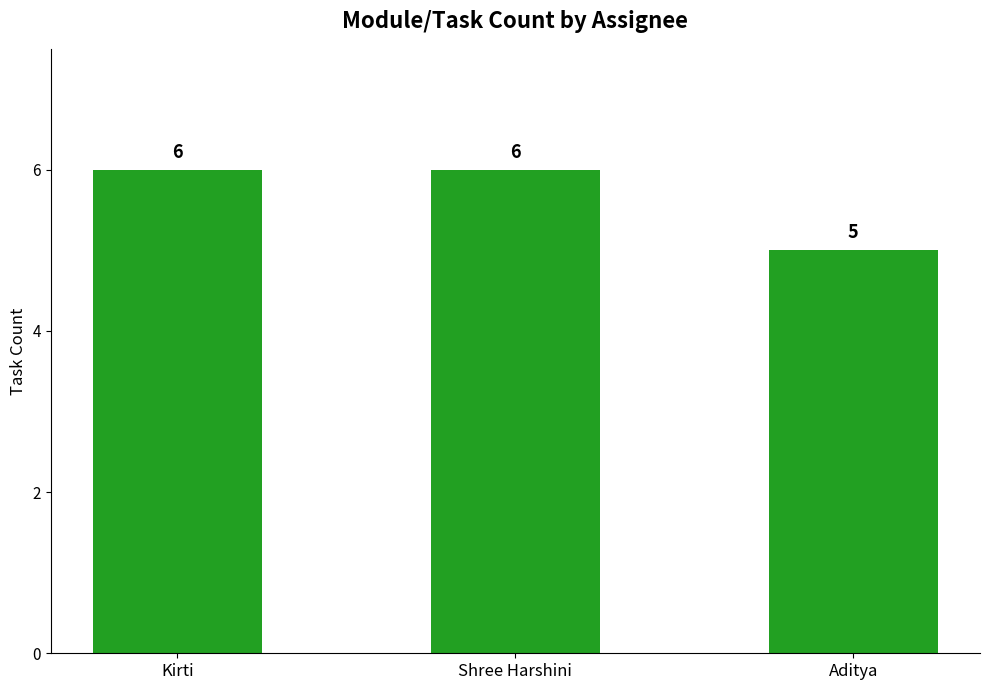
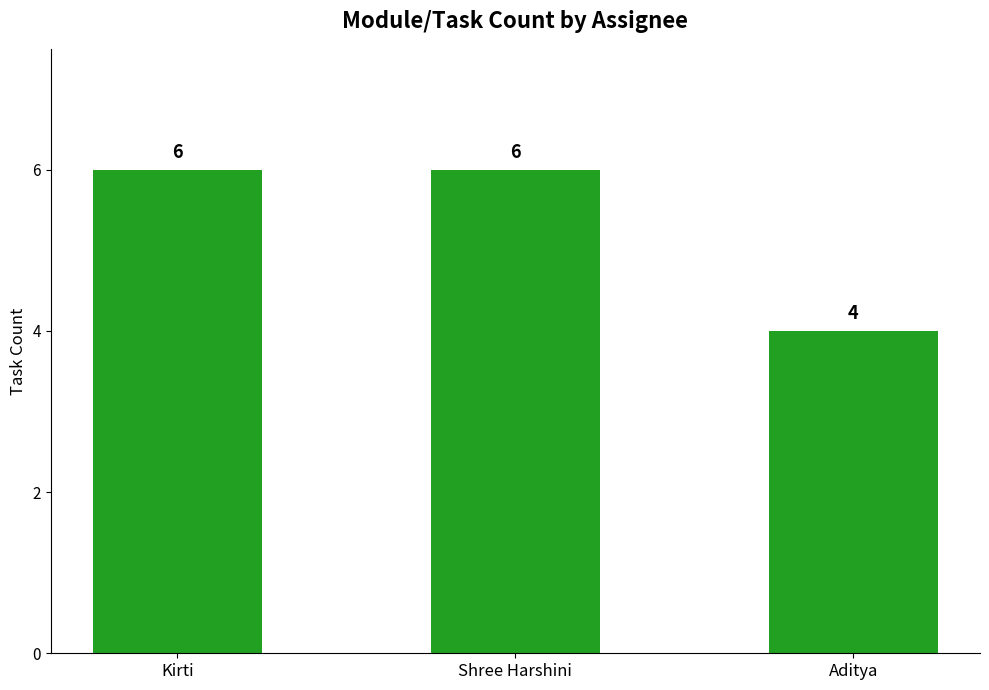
Aditya: 5 -> 4
